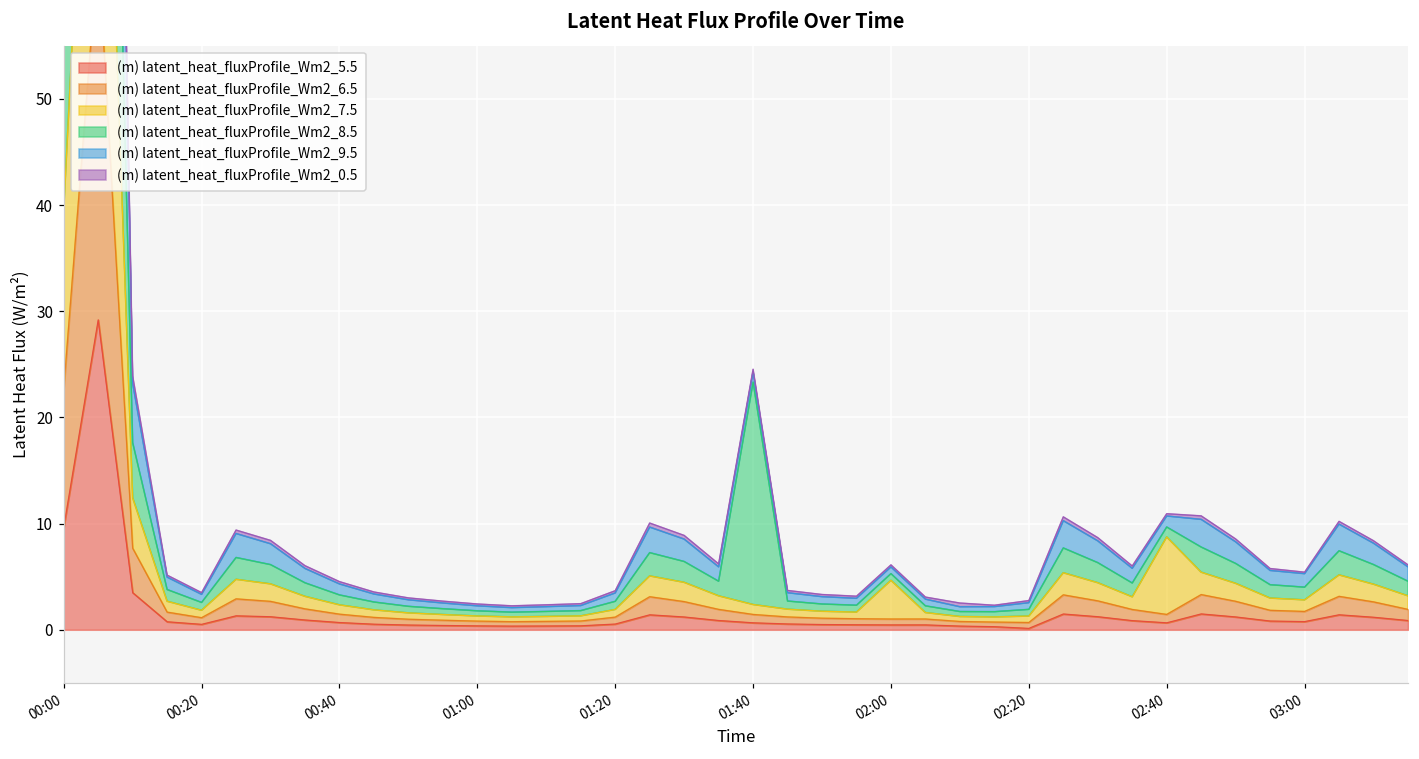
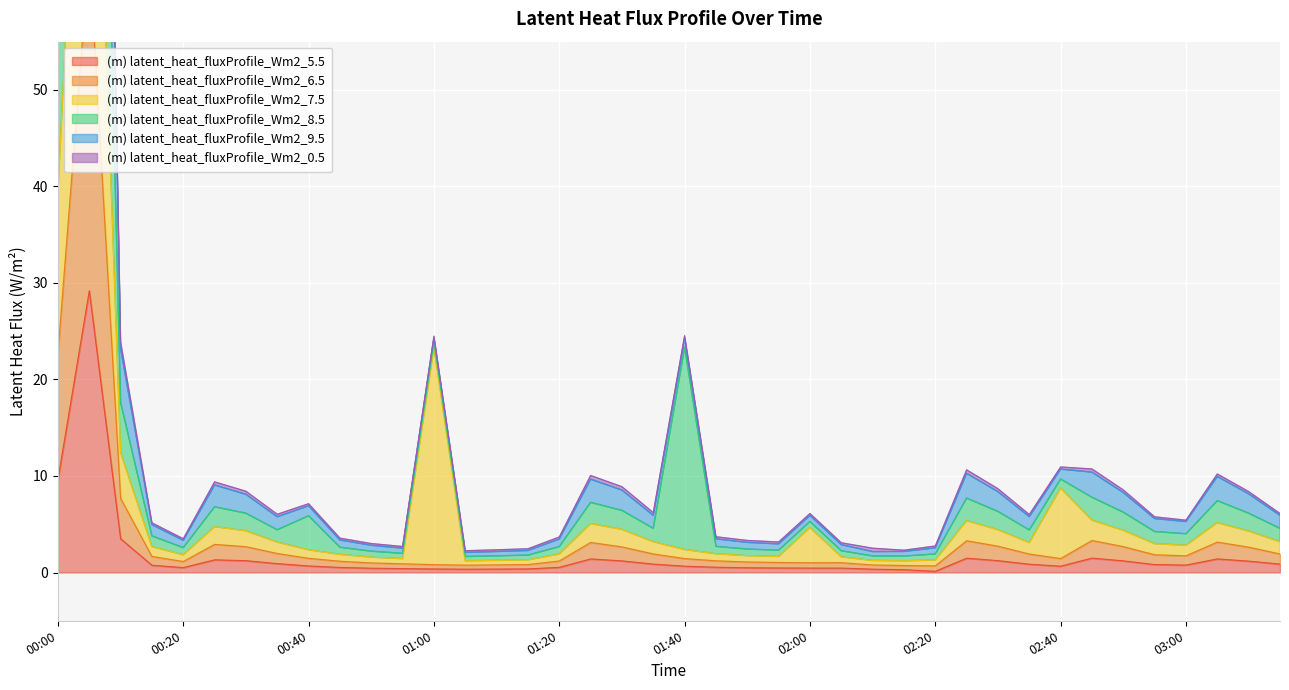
(m) latent_heat_fluxProfile_Wm2_8.5, 00:40: 1 -> 4
(m) latent_heat_fluxProfile_Wm2_7.5, 01:00: 0 -> 23
